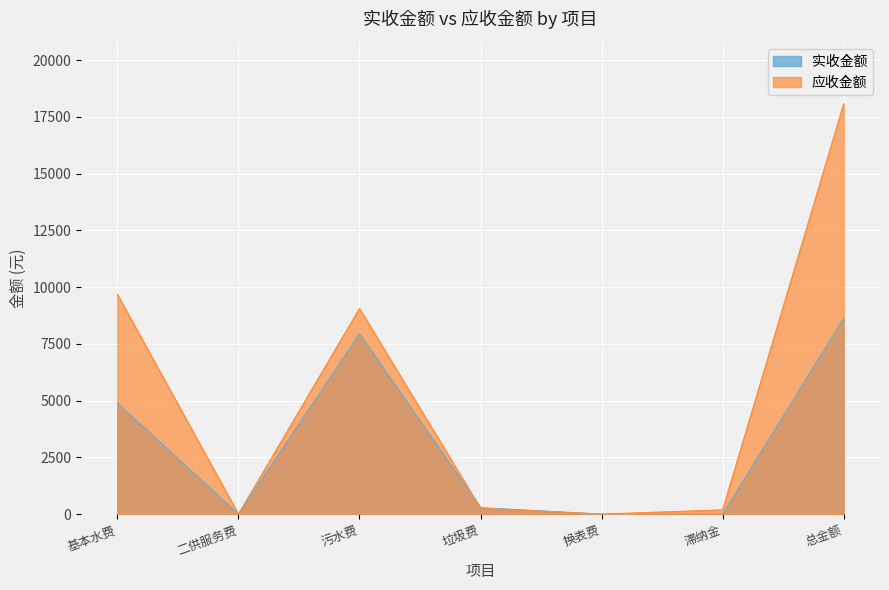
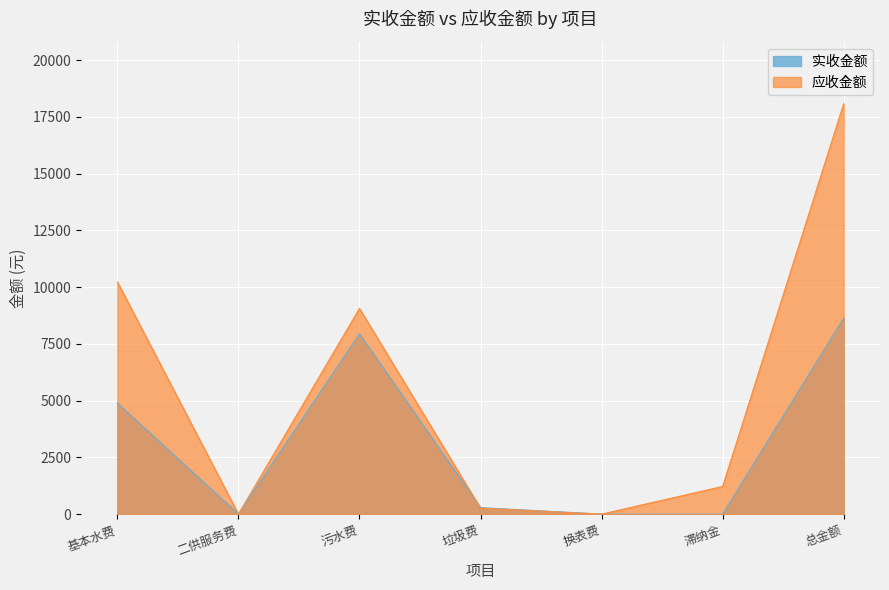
应收金额, 基本水费: 9700 -> 10200
应收金额, 滞纳金: 200 -> 1200
